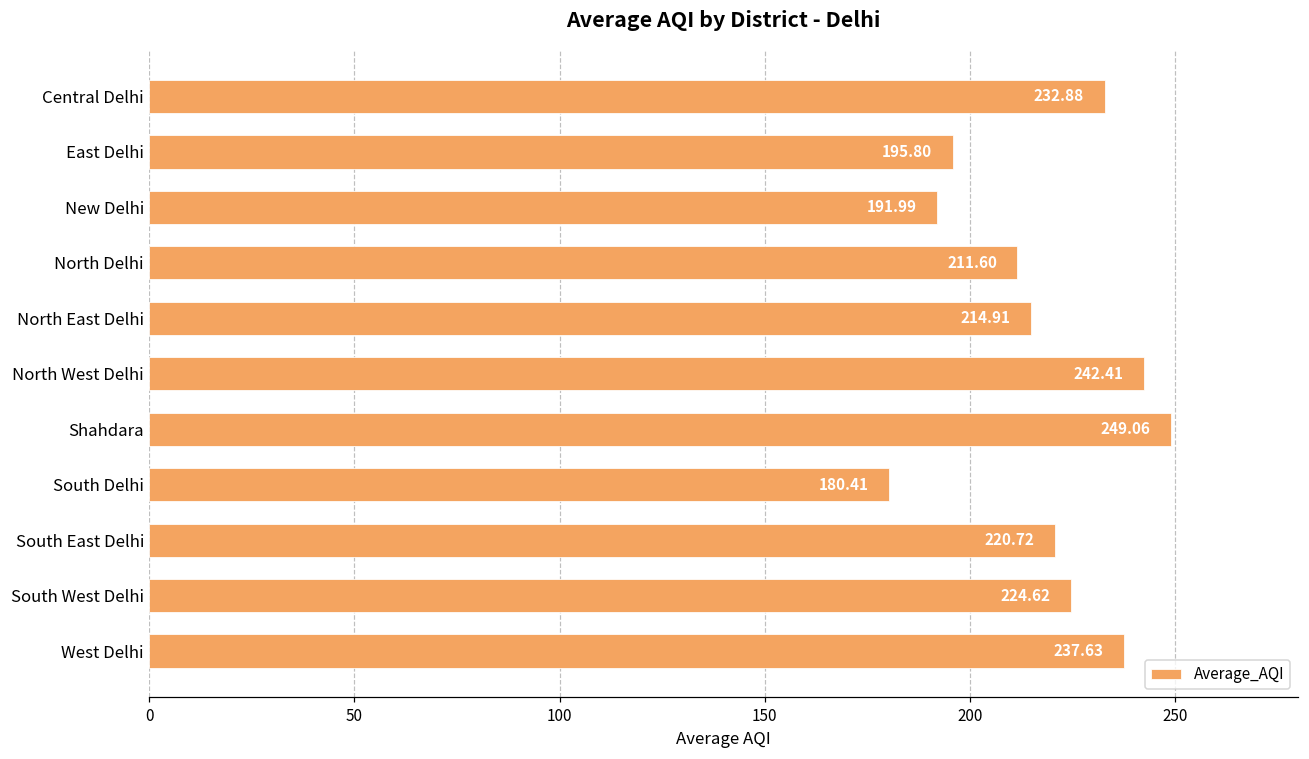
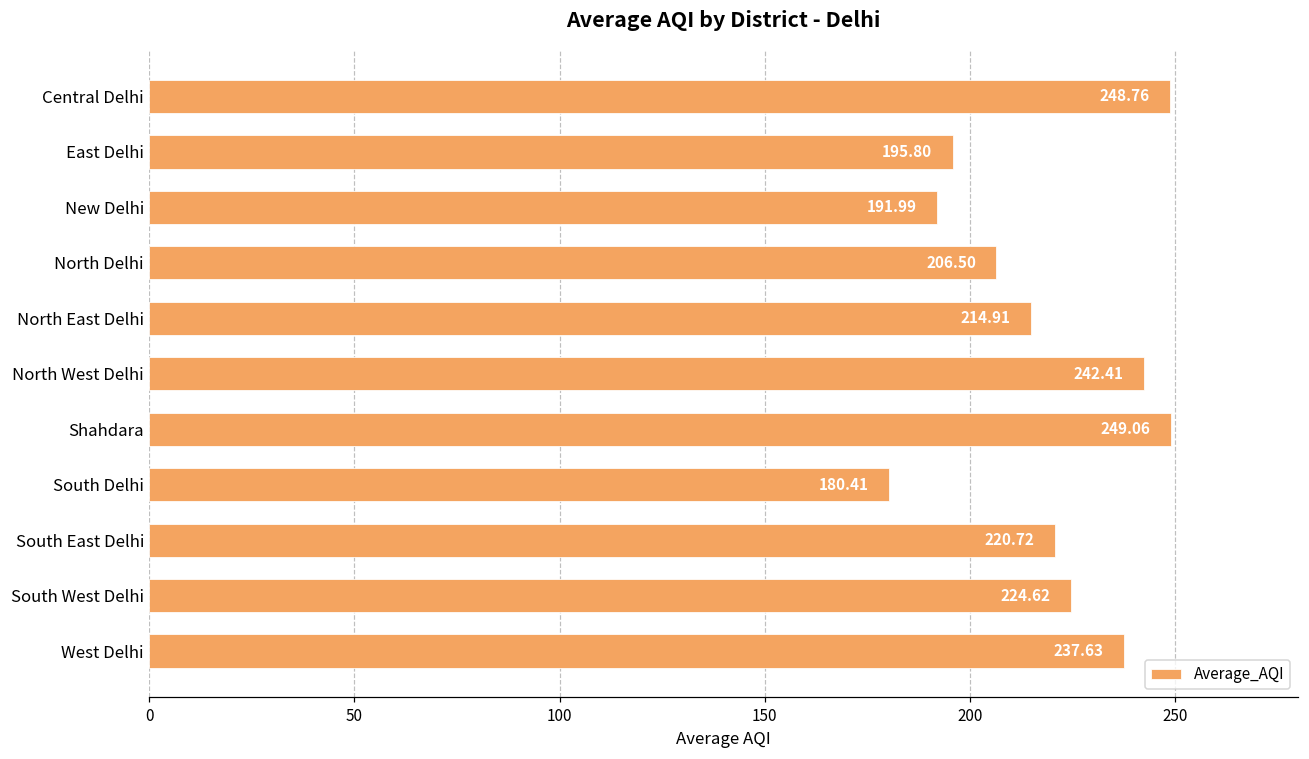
Central Delhi: 232.88 -> 248.76
North Delhi: 211.60 -> 206.50
